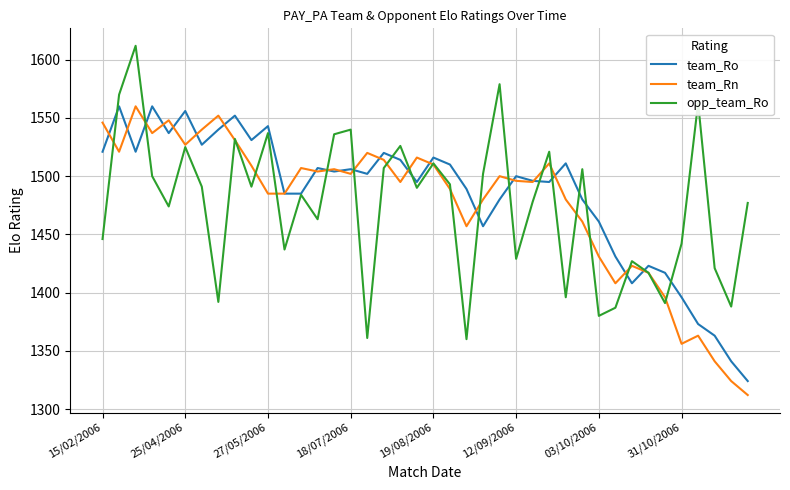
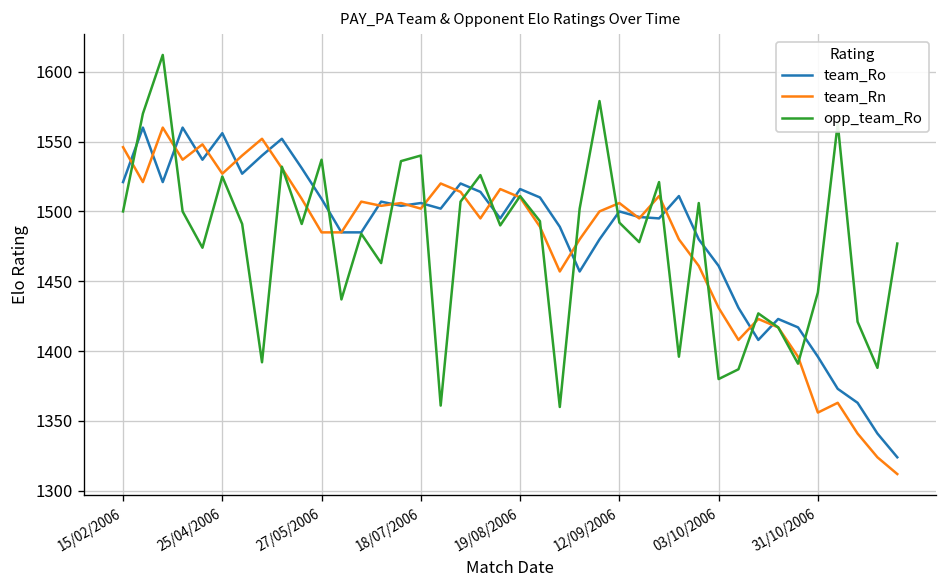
opp_team_Ro, 15/02/2006: 1446 -> 1500
team_Ro, 27/05/2006: 1543 -> 1509
team_Rn, 12/09/2006: 1496 -> 1506
opp_team_Ro, 12/09/2006: 1429 -> 1492
